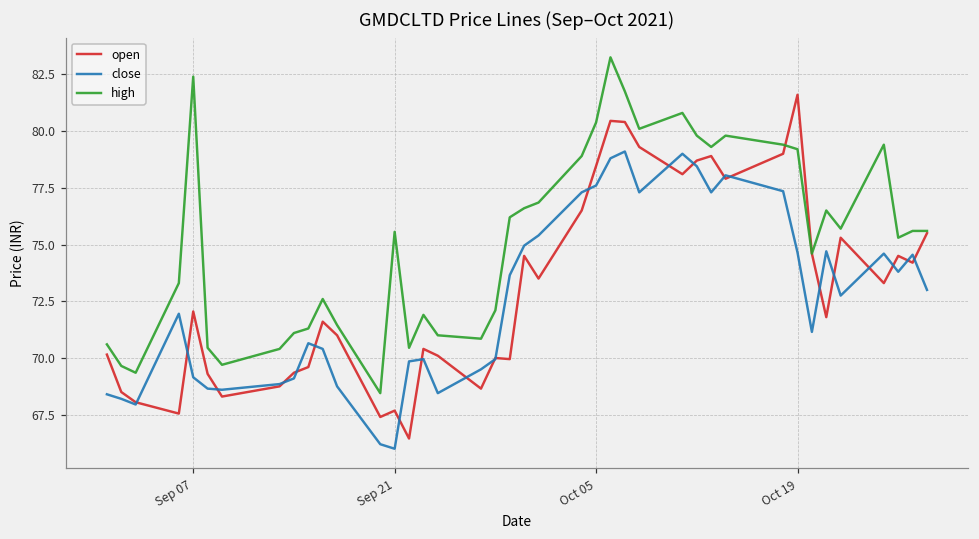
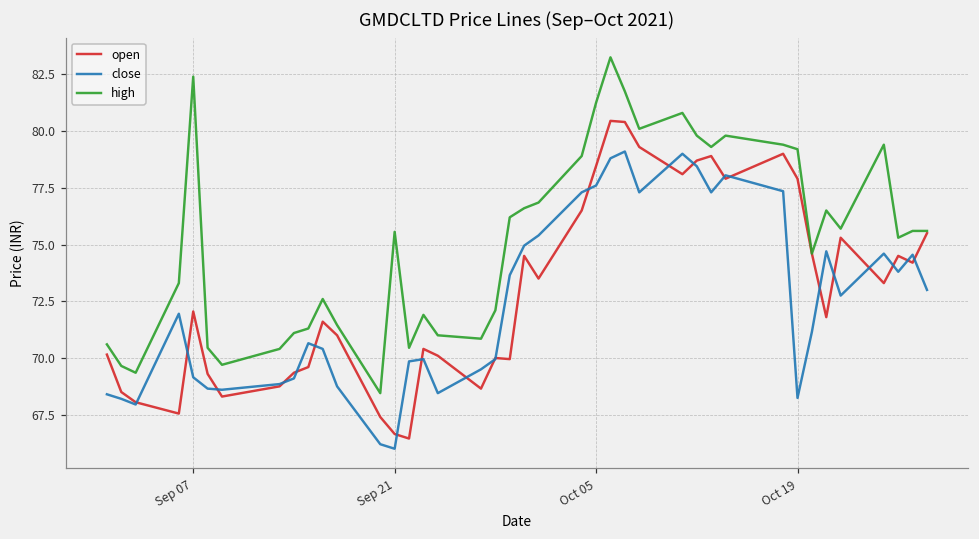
open, Sep 21: 67.7 -> 66.7
high, Oct 05: 80.4 -> 81.3
open, Oct 19: 81.6 -> 77.9
close, Oct 19: 74.7 -> 68.2
